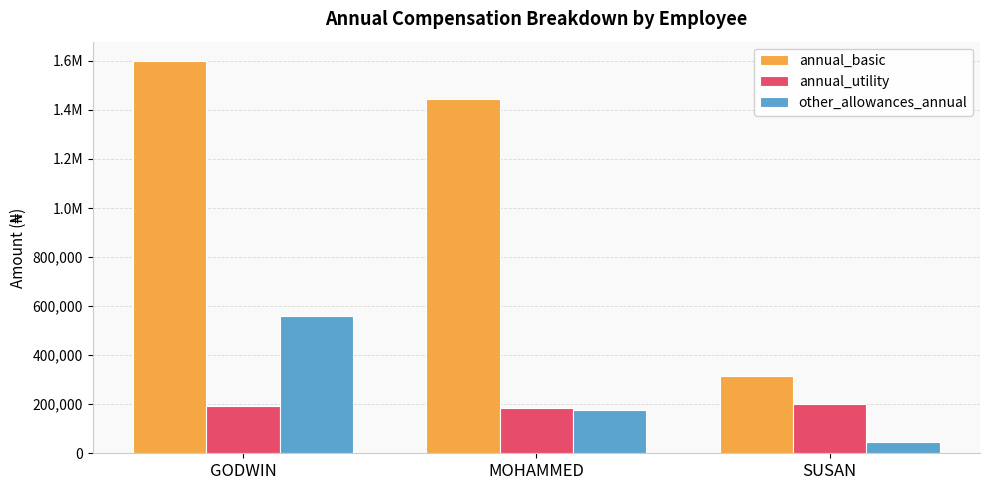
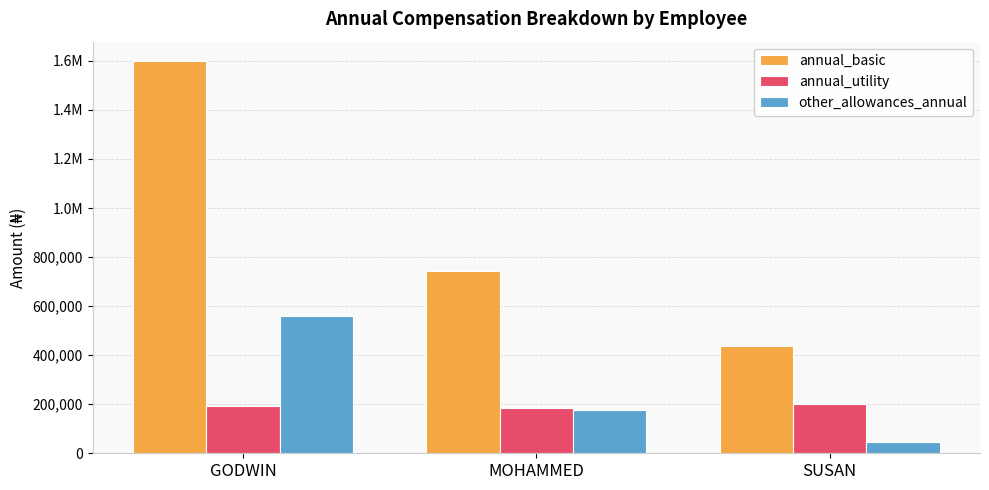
annual_basic, MOHAMMED: 1,440,000 -> 740,000
annual_basic, SUSAN: 320,000 -> 440,000
